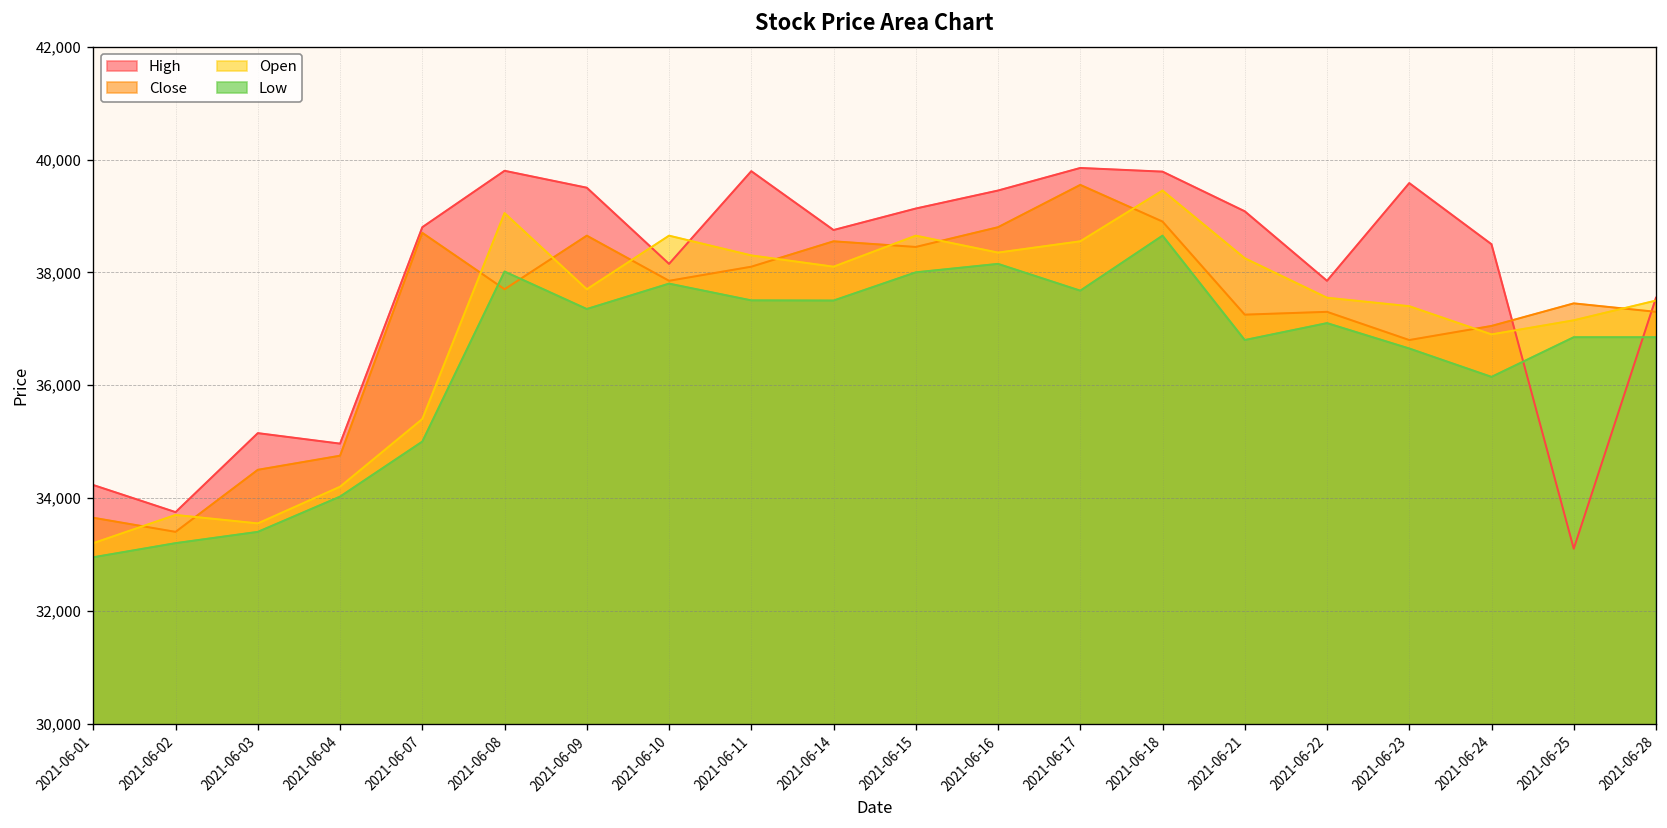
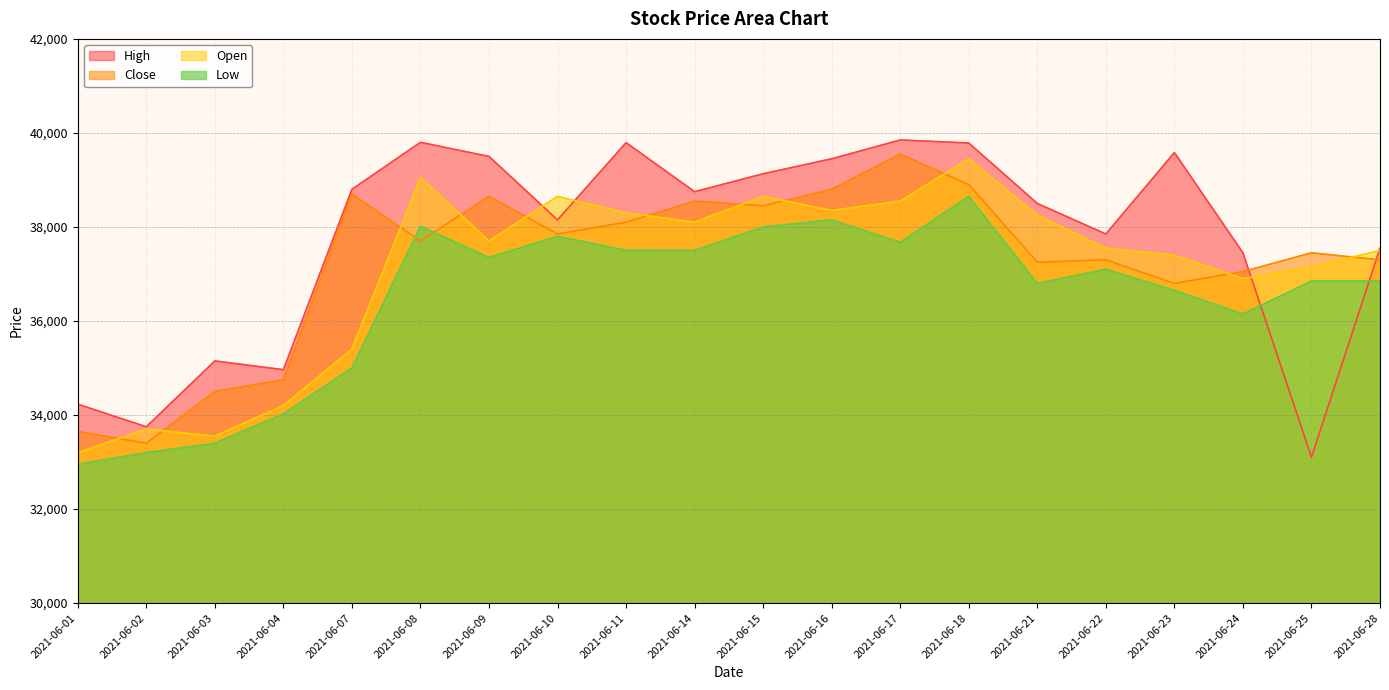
High, 2021-06-21: 39,100 -> 38,500
High, 2021-06-24: 38,500 -> 37,500
